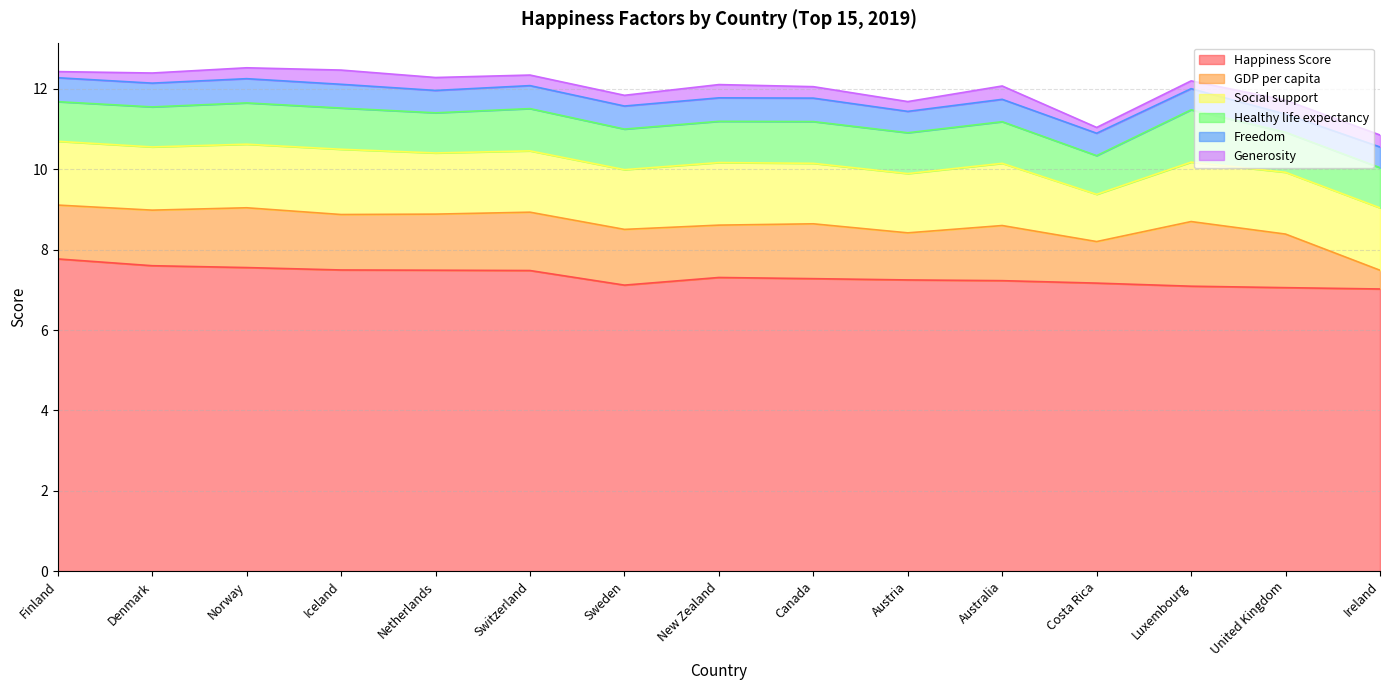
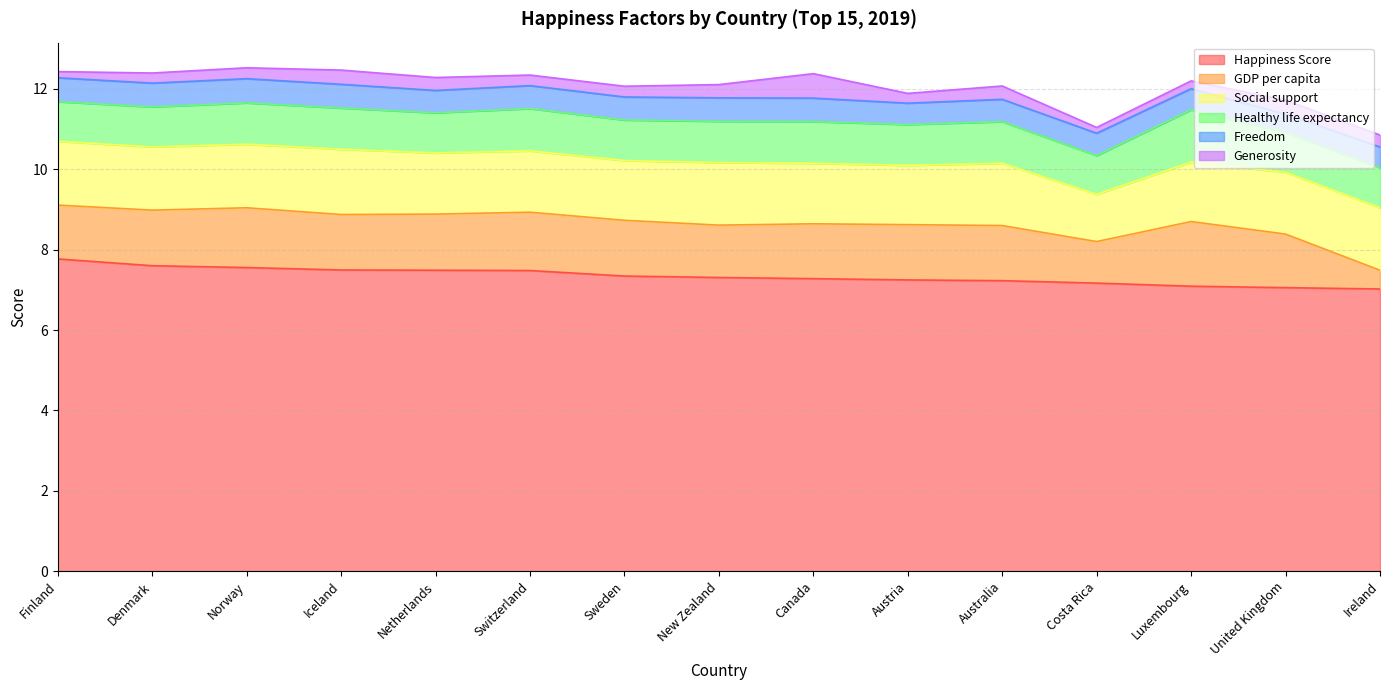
Happiness Score, Sweden: 7.1 -> 7.3
Generosity, Canada: 0.3 -> 0.6
GDP per capita, Austria: 1.2 -> 1.4
